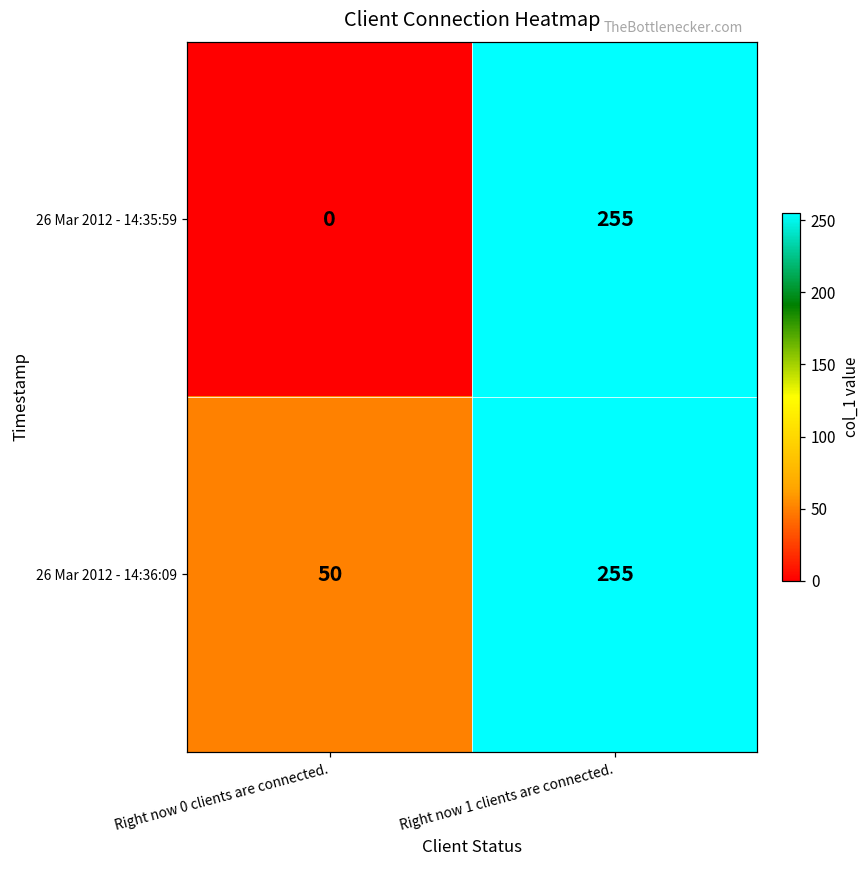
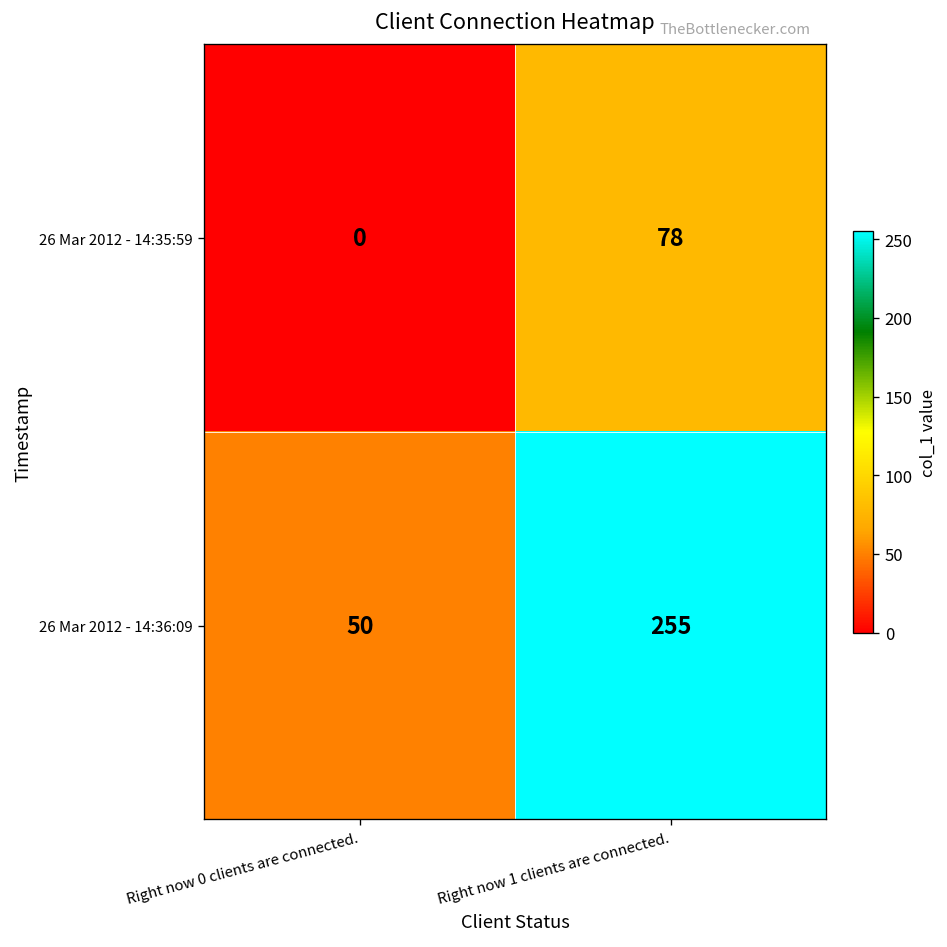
26 Mar 2012 - 14:35:59, Right now 1 clients are connected.: 255 -> 78
